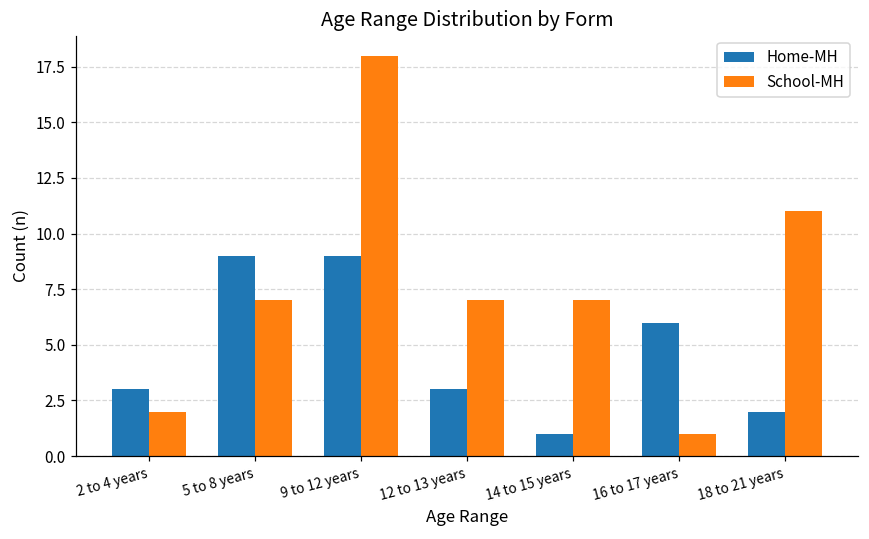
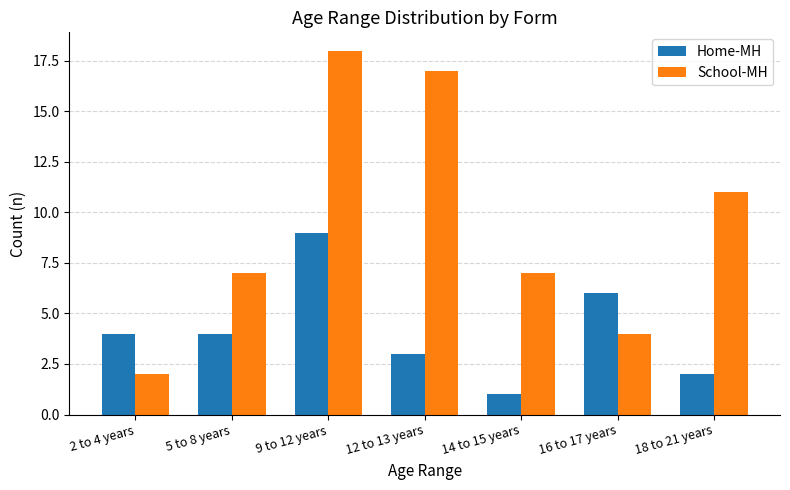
Home-MH, 2 to 4 years: 3 -> 4
Home-MH, 5 to 8 years: 9 -> 4
School-MH, 12 to 13 years: 7 -> 17
School-MH, 16 to 17 years: 1 -> 4
